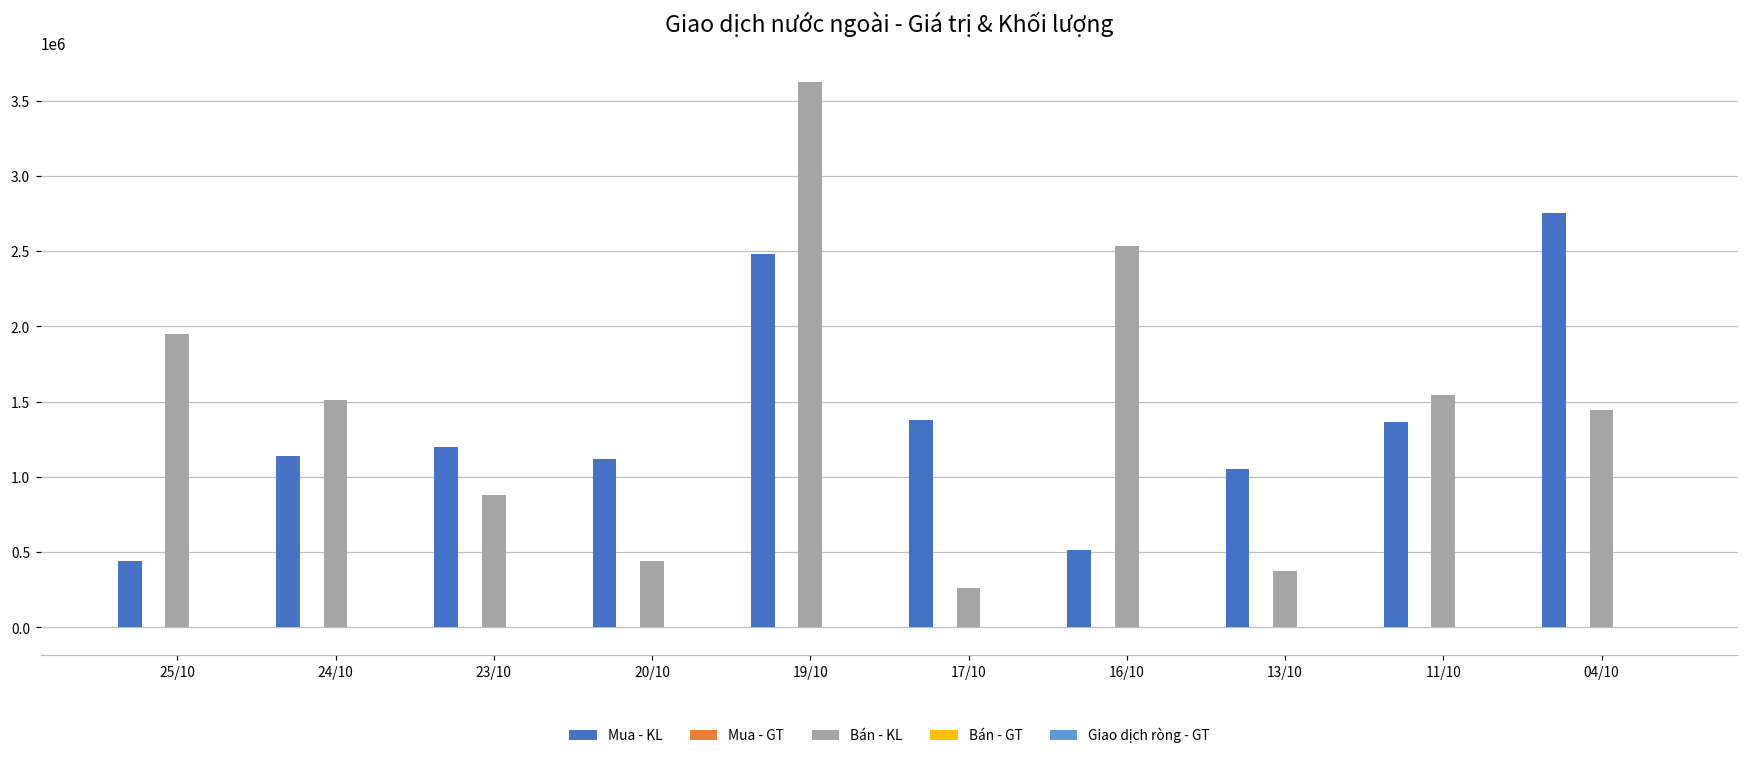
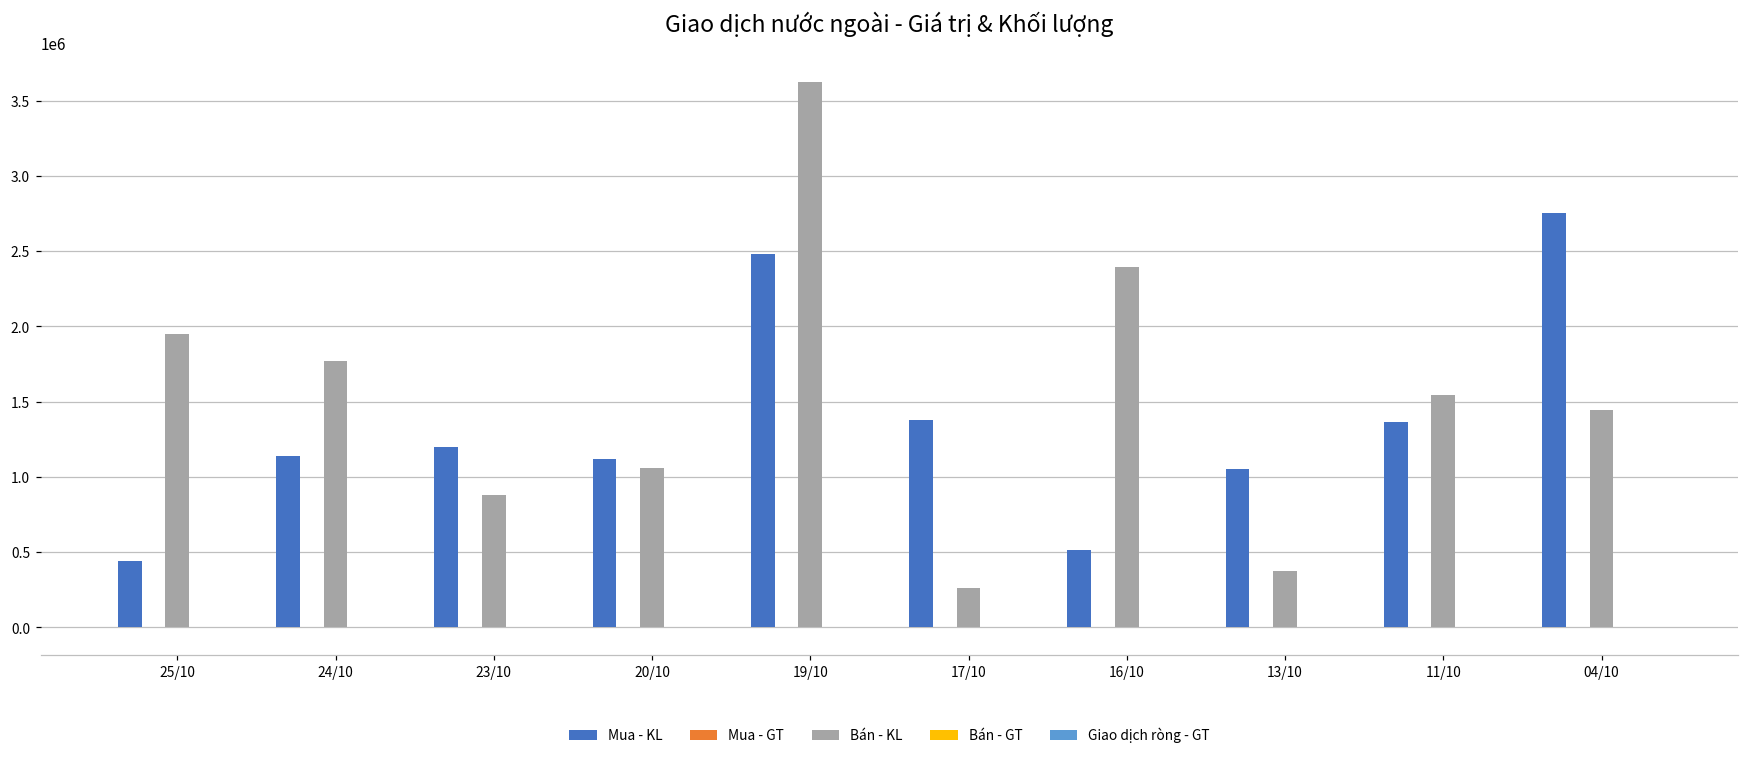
Bán - KL, 24/10: 1510000 -> 1770000
Bán - KL, 20/10: 440000 -> 1060000
Bán - KL, 16/10: 2540000 -> 2390000
